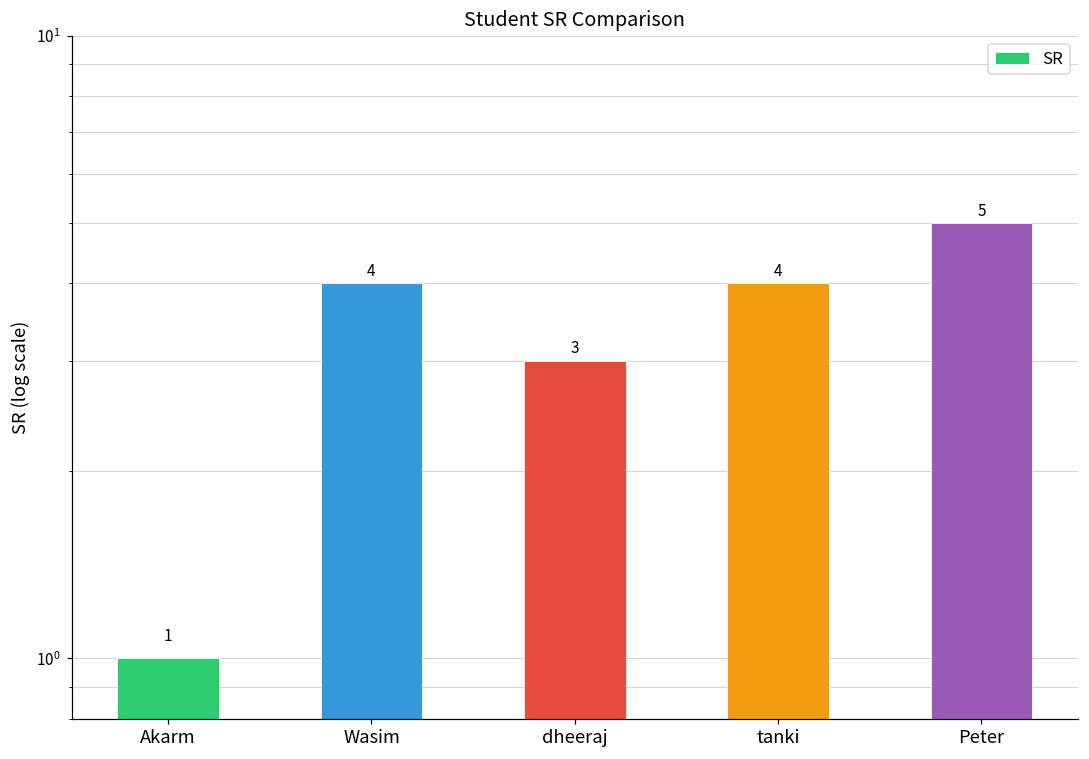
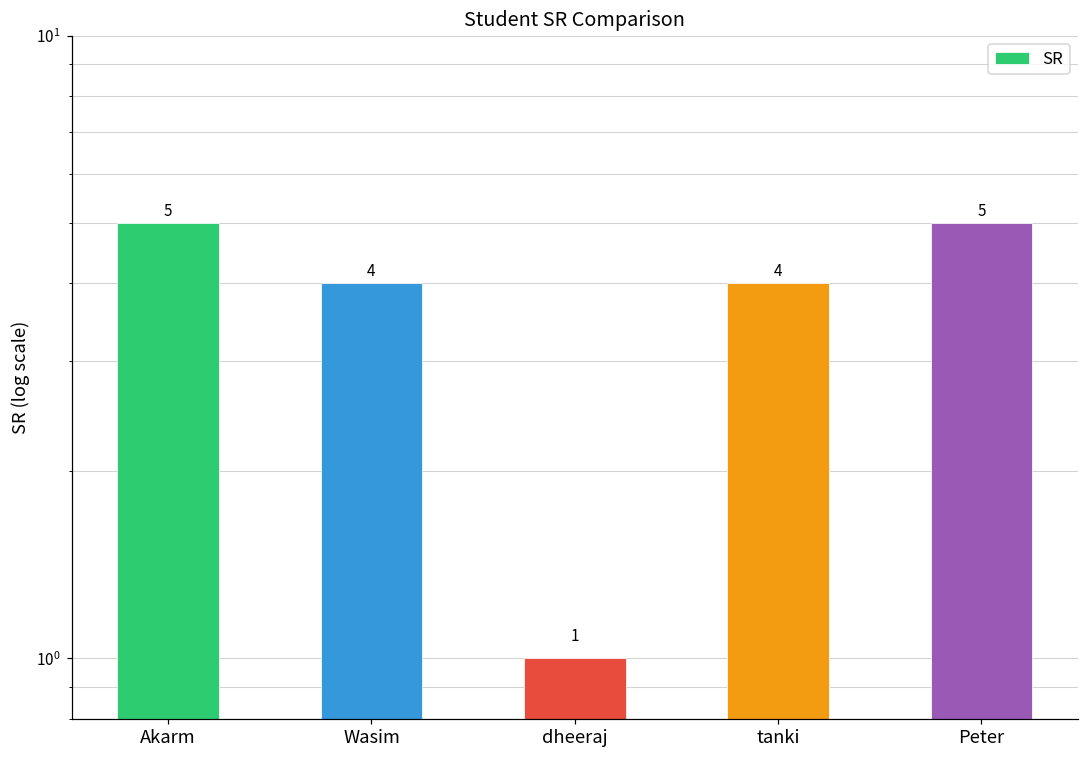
Akarm: 1 -> 5
dheeraj: 3 -> 1
